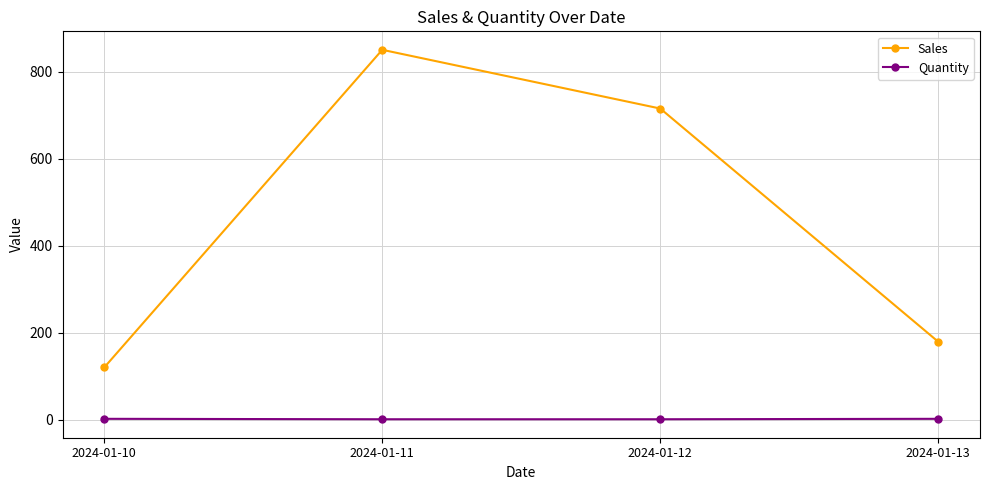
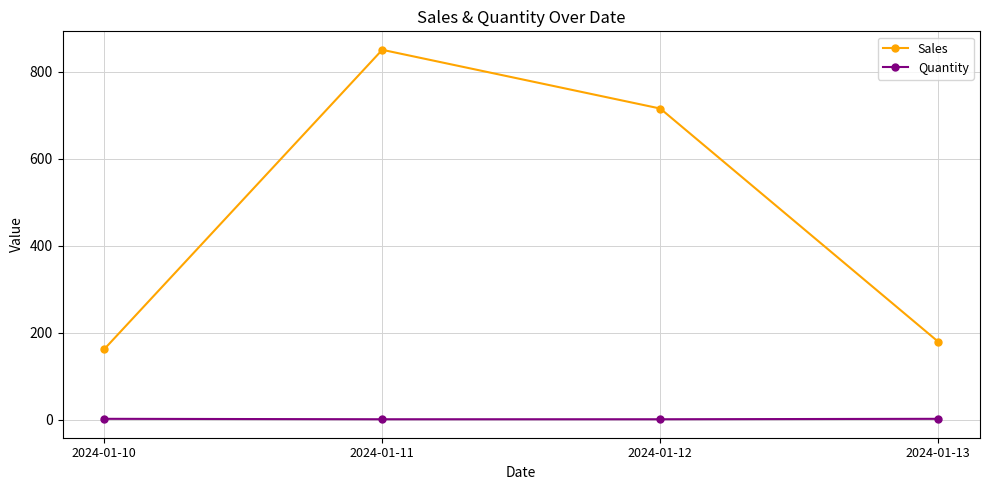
Sales, 2024-01-10: 120 -> 160
